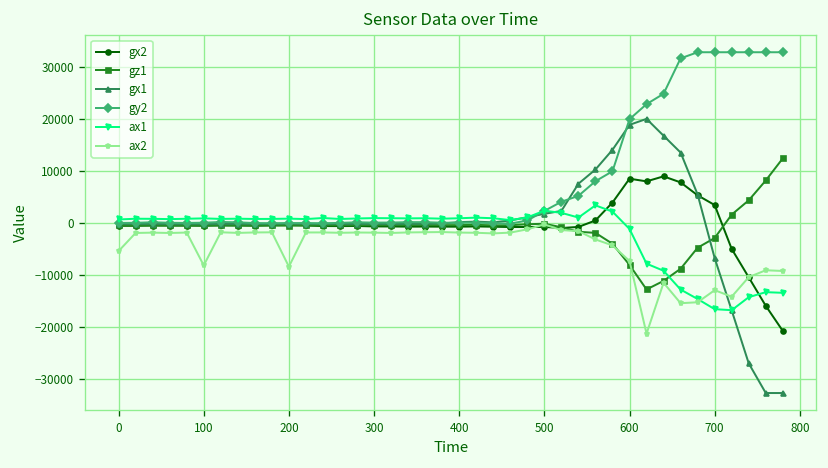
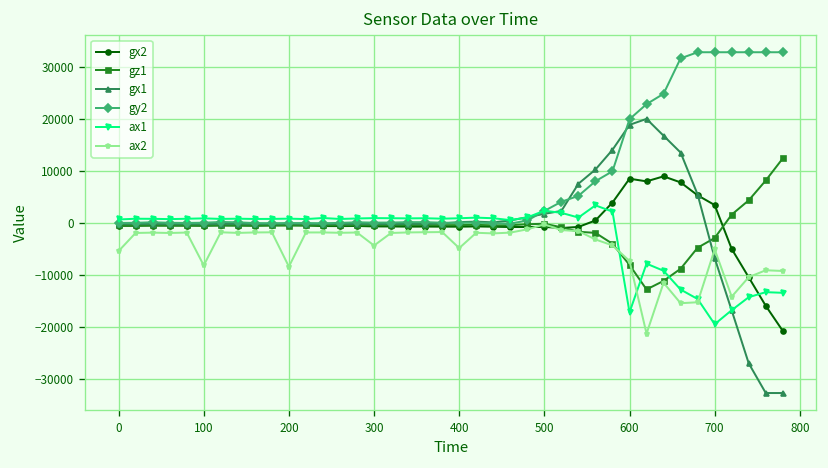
ax2, 300: -2000 -> -4000
ax2, 400: -2000 -> -5000
ax1, 600: -1000 -> -17000
ax1, 700: -17000 -> -20000
ax2, 700: -13000 -> -5000
